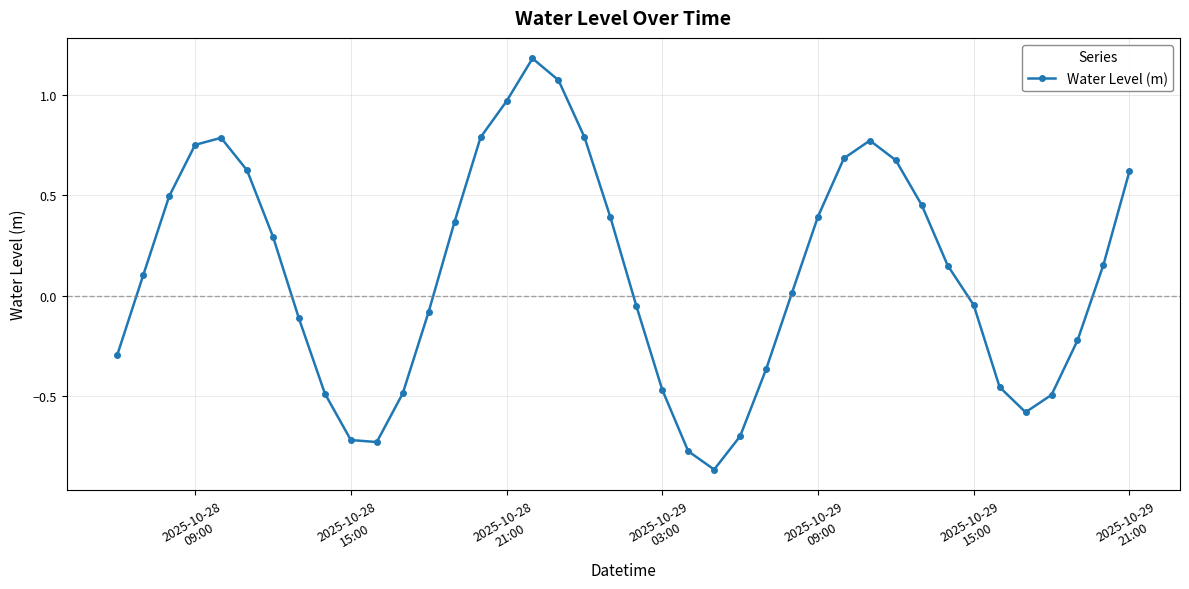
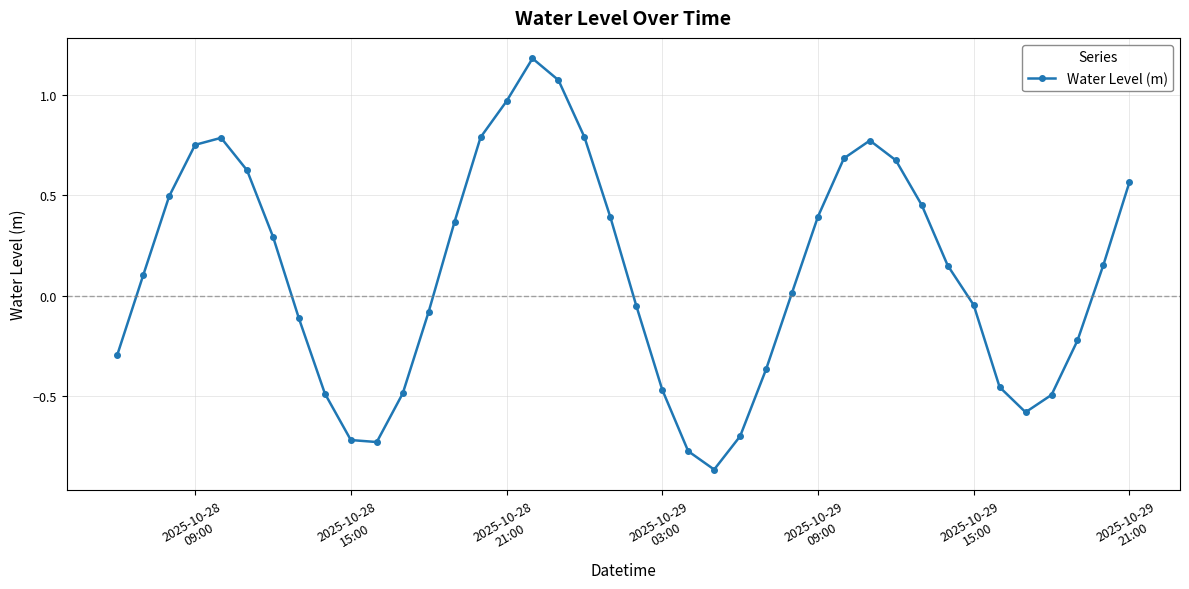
2025-10-29 21:00: 0.62 -> 0.57
